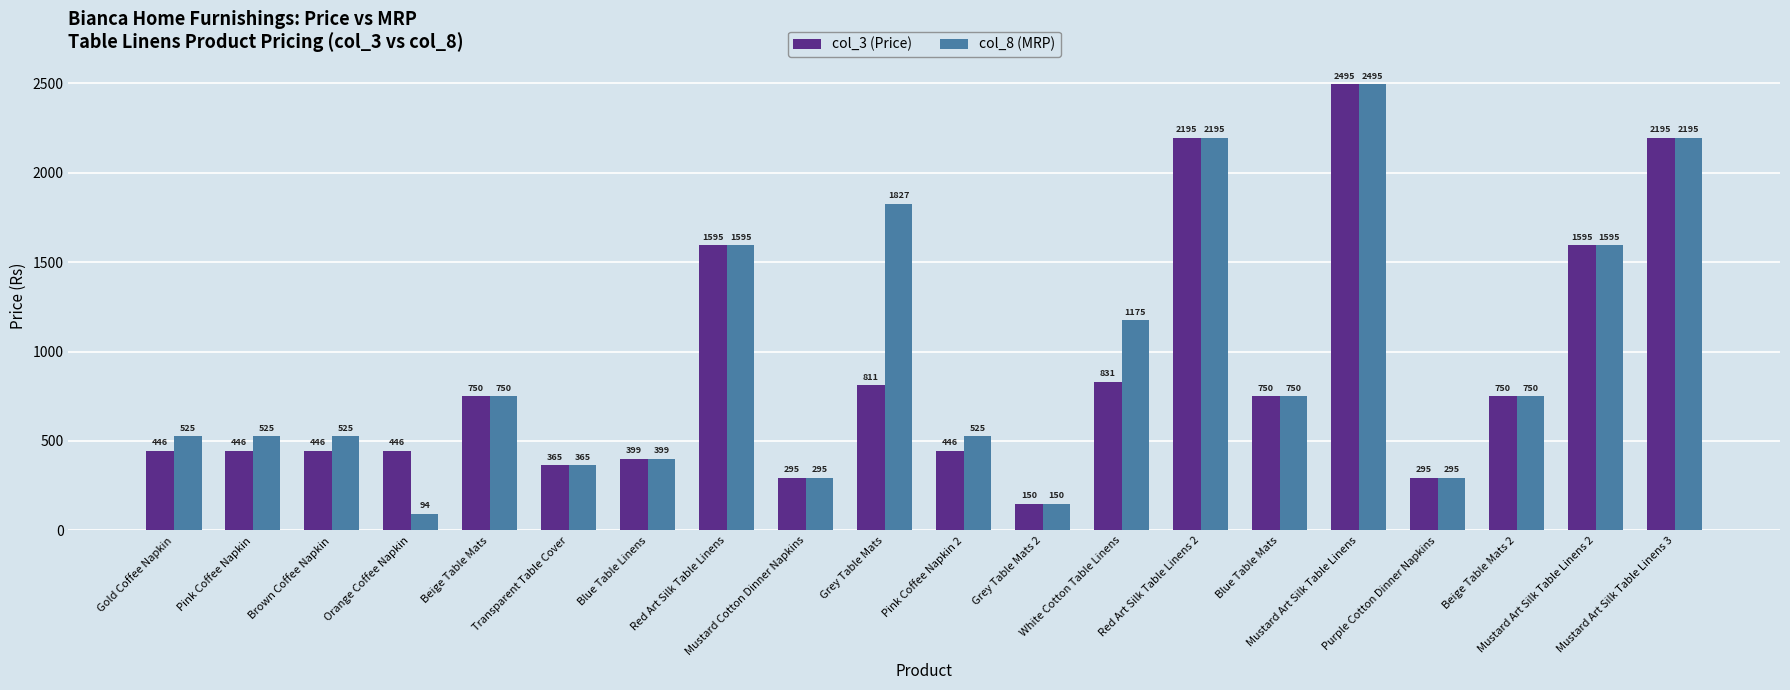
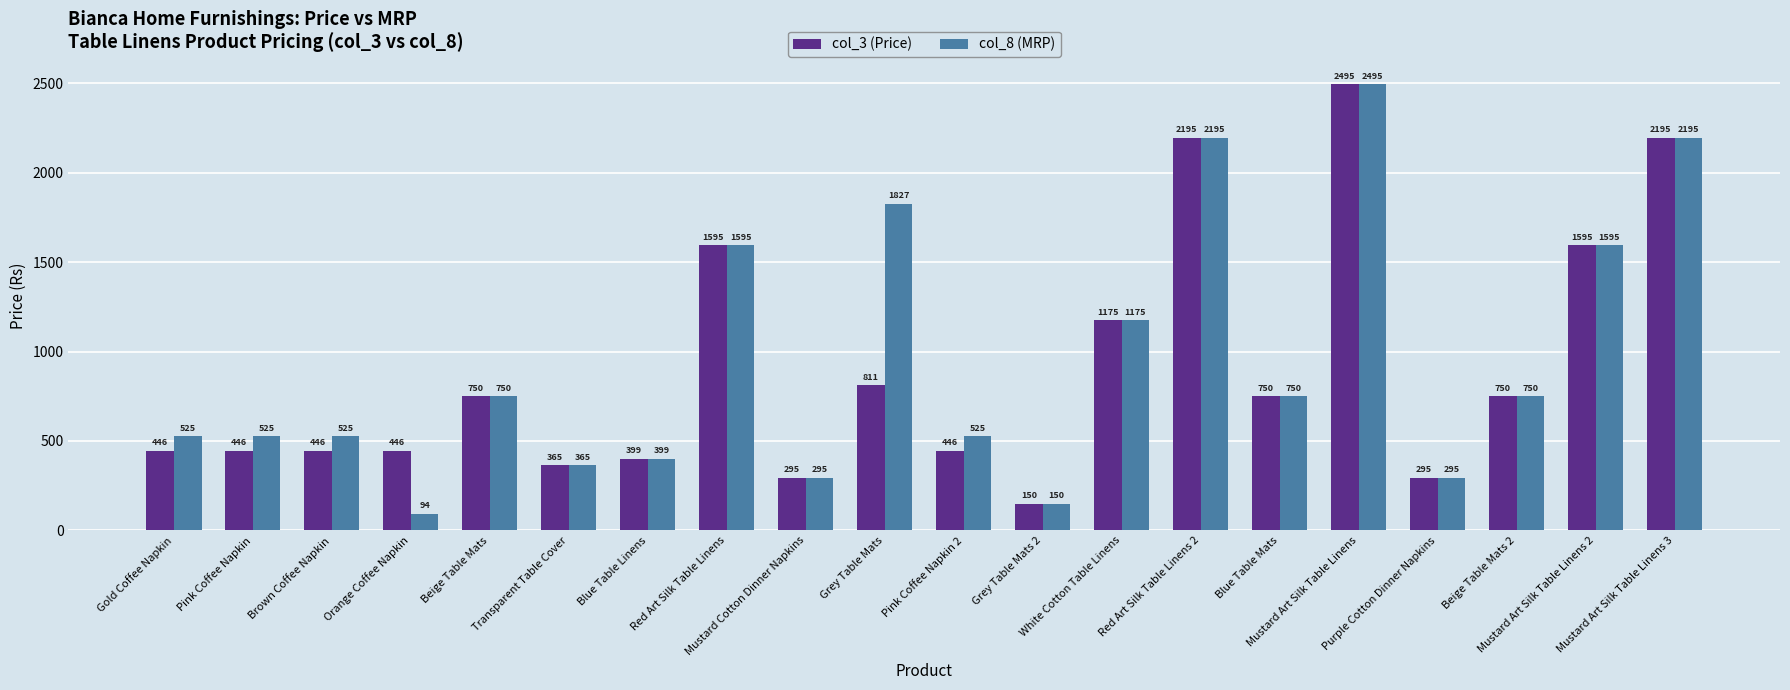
col_3 (Price), White Cotton Table Linens: 831 -> 1175
